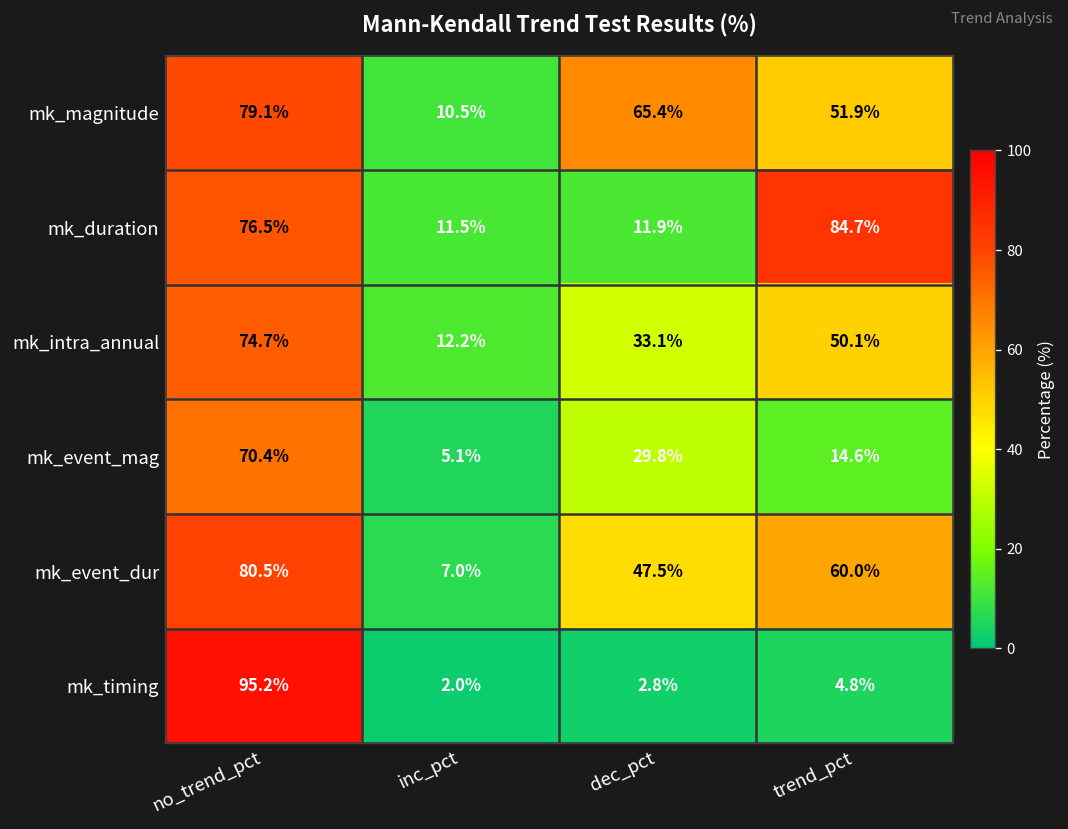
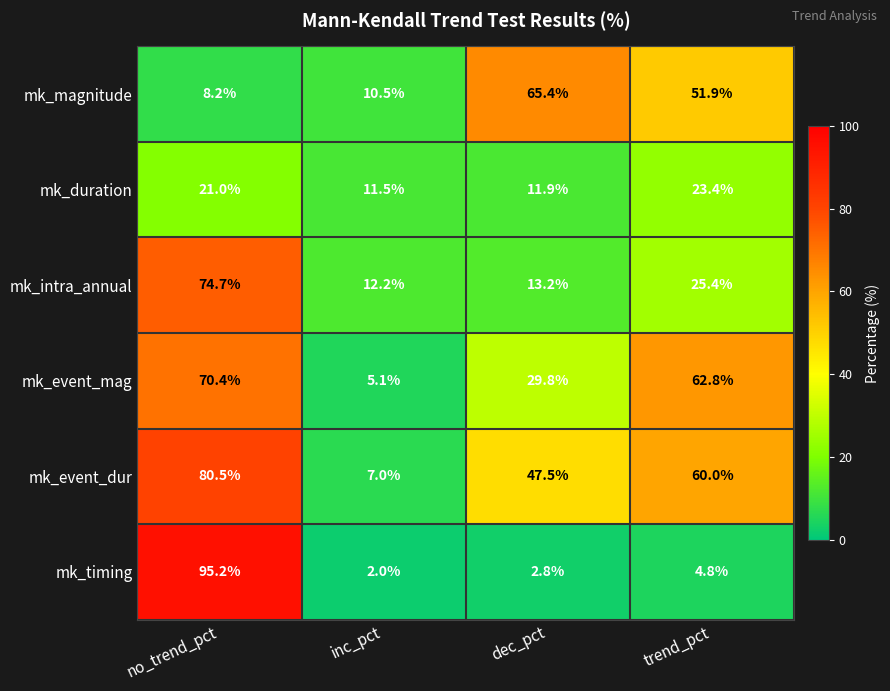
mk_magnitude, no_trend_pct: 79.1% -> 8.2%
mk_duration, no_trend_pct: 76.5% -> 21.0%
mk_duration, trend_pct: 84.7% -> 23.4%
mk_intra_annual, dec_pct: 33.1% -> 13.2%
mk_intra_annual, trend_pct: 50.1% -> 25.4%
mk_event_mag, trend_pct: 14.6% -> 62.8%
